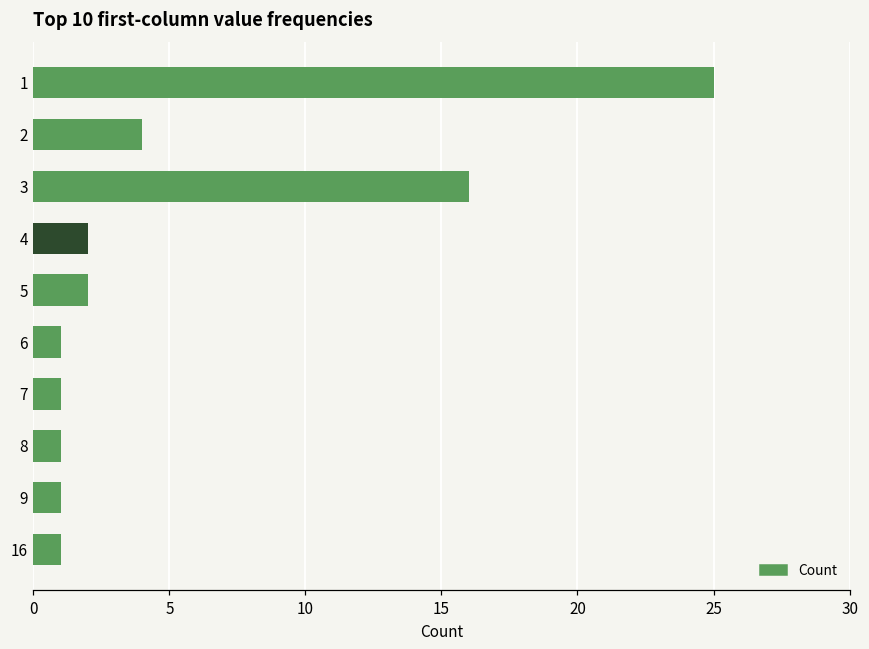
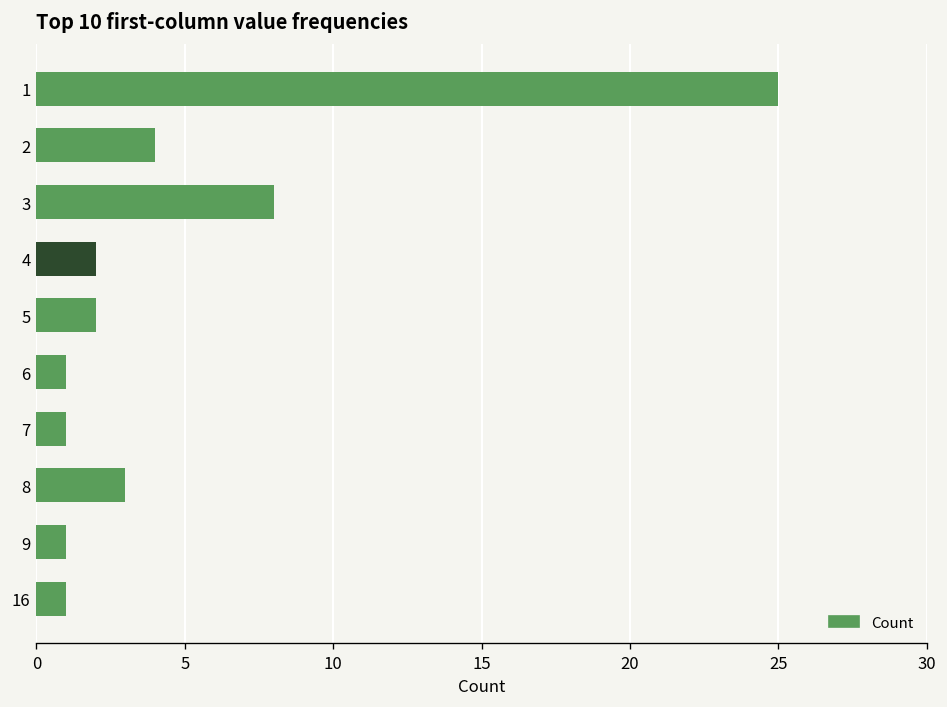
3: 16 -> 8
8: 1 -> 3
